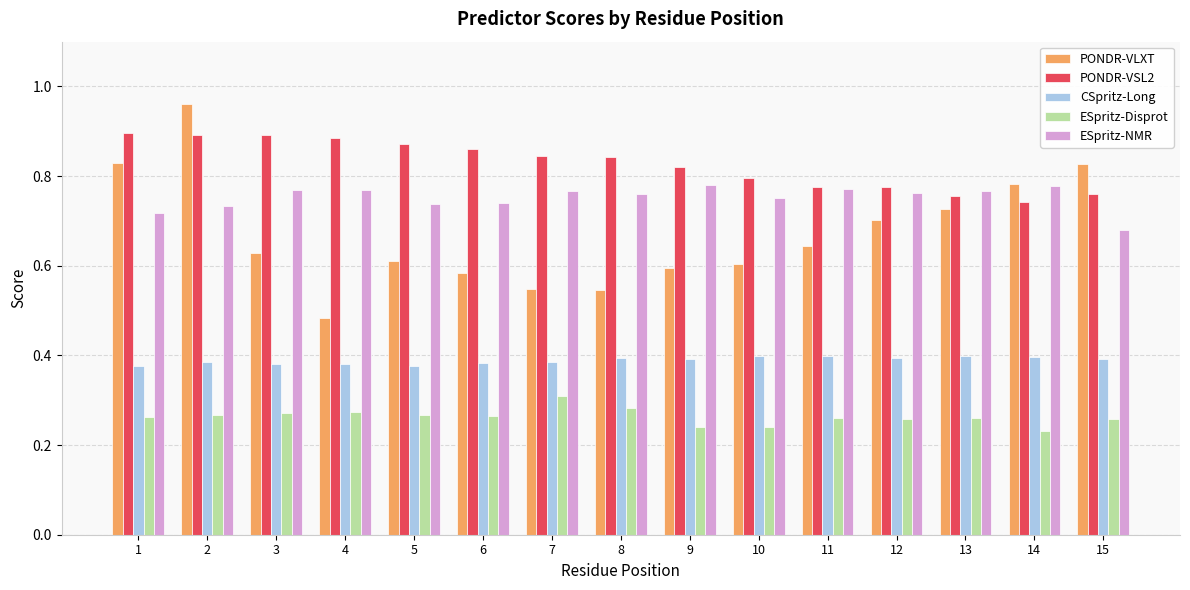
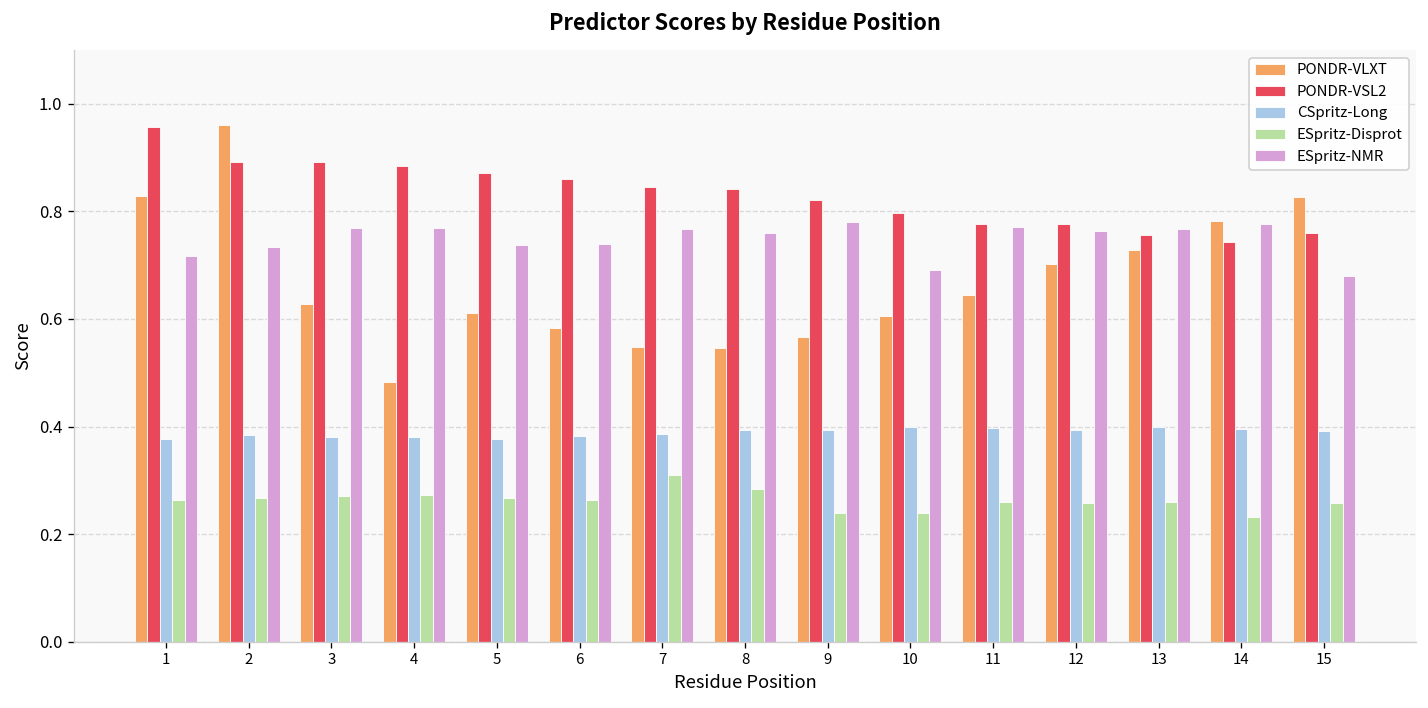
PONDR-VSL2, 1: 0.90 -> 0.96
PONDR-VLXT, 9: 0.60 -> 0.57
ESpritz-NMR, 10: 0.75 -> 0.69
